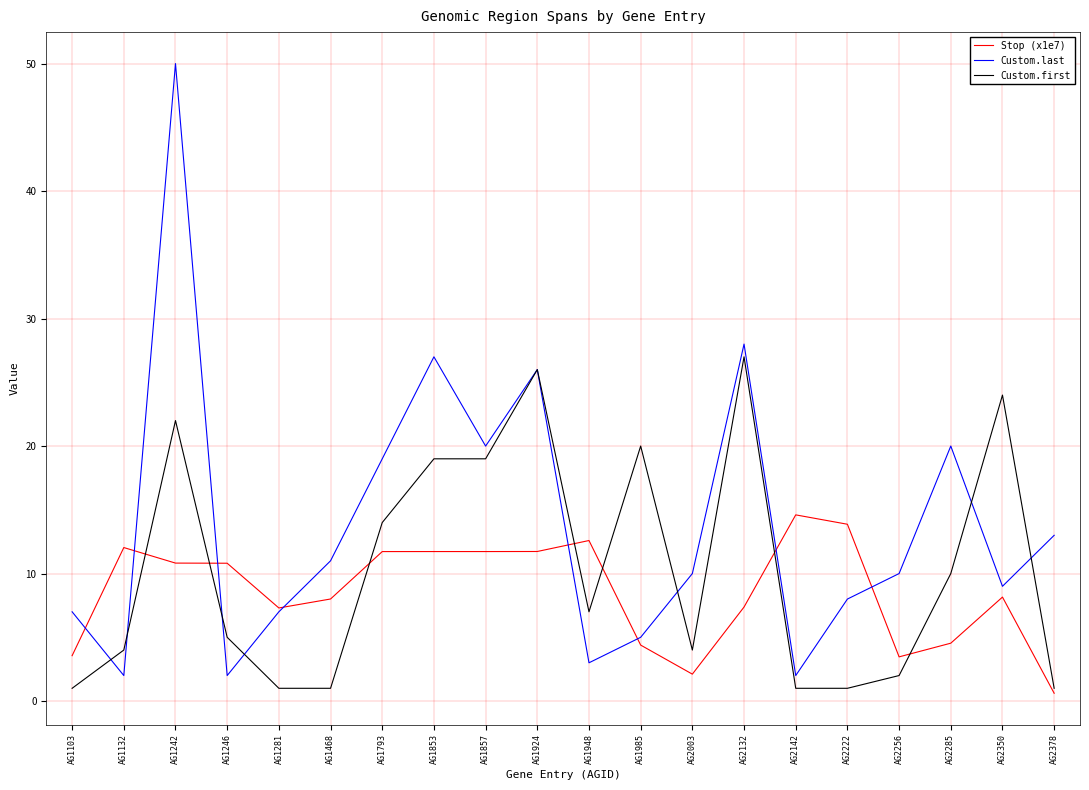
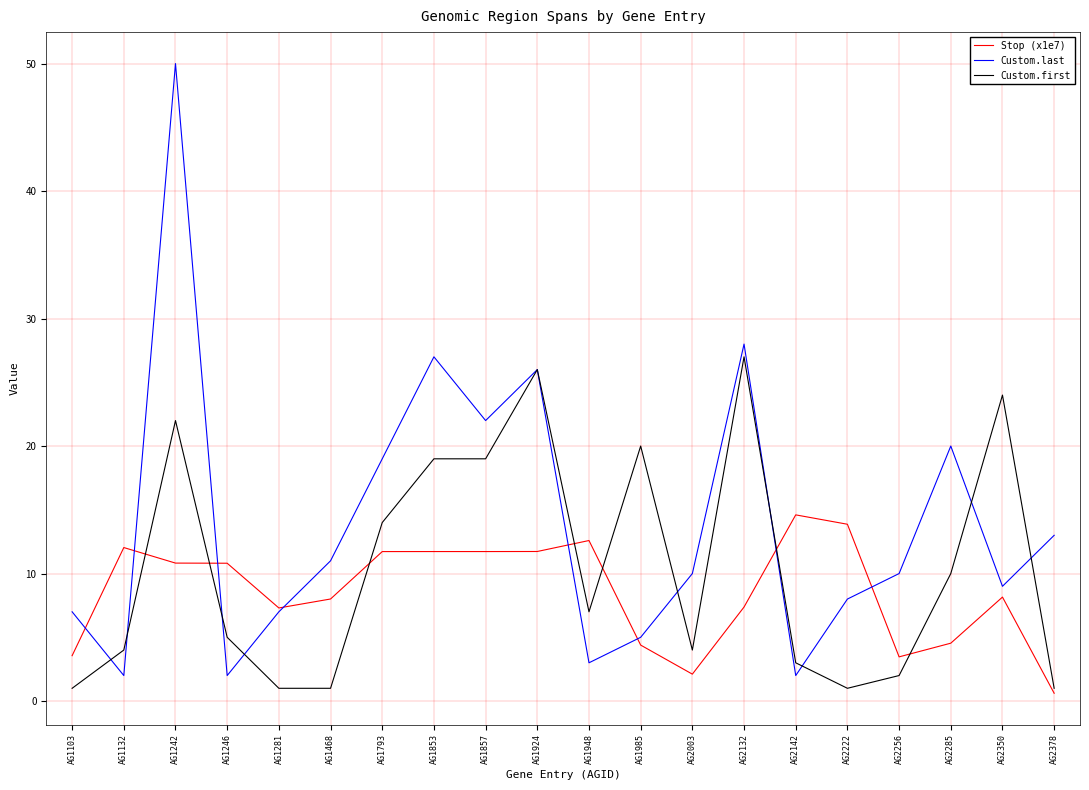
Custom.last, AG1857: 20 -> 22
Custom.first, AG2142: 1 -> 3
